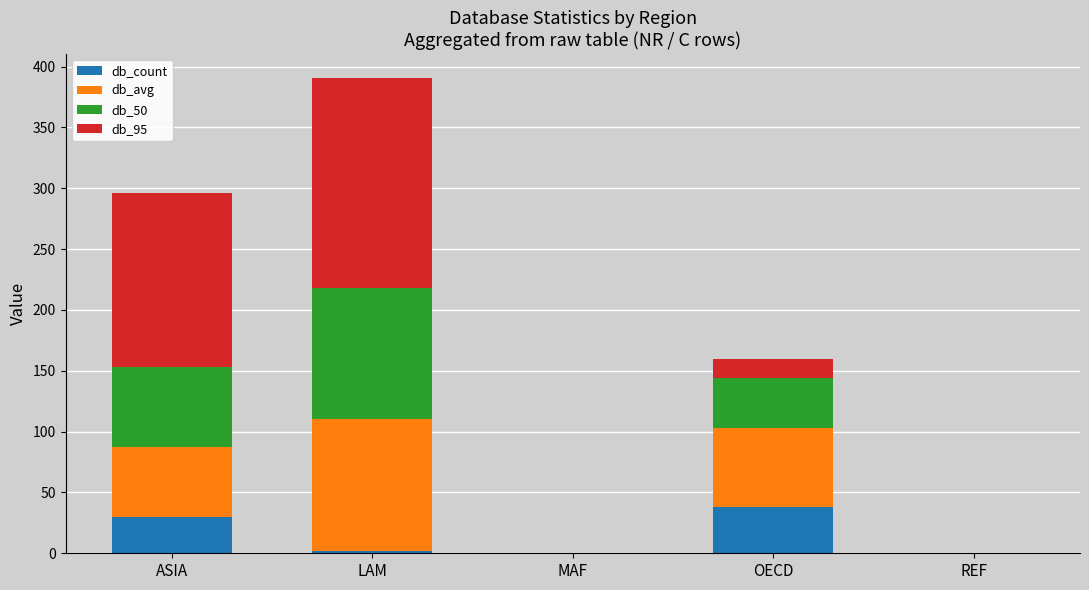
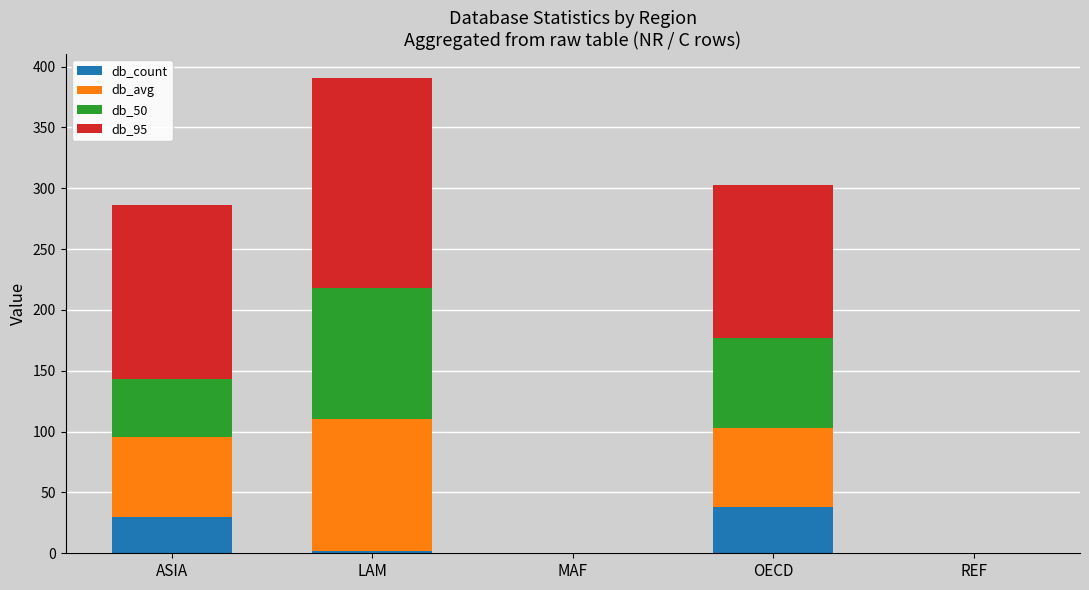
db_avg, ASIA: 57 -> 65
db_50, ASIA: 66 -> 48
db_50, OECD: 41 -> 74
db_95, OECD: 16 -> 125
